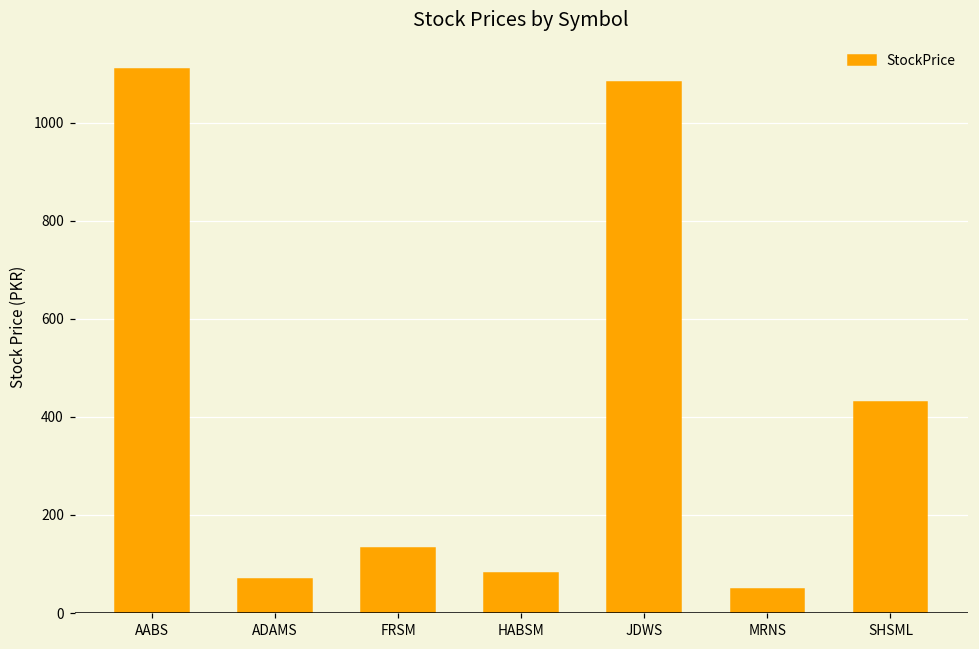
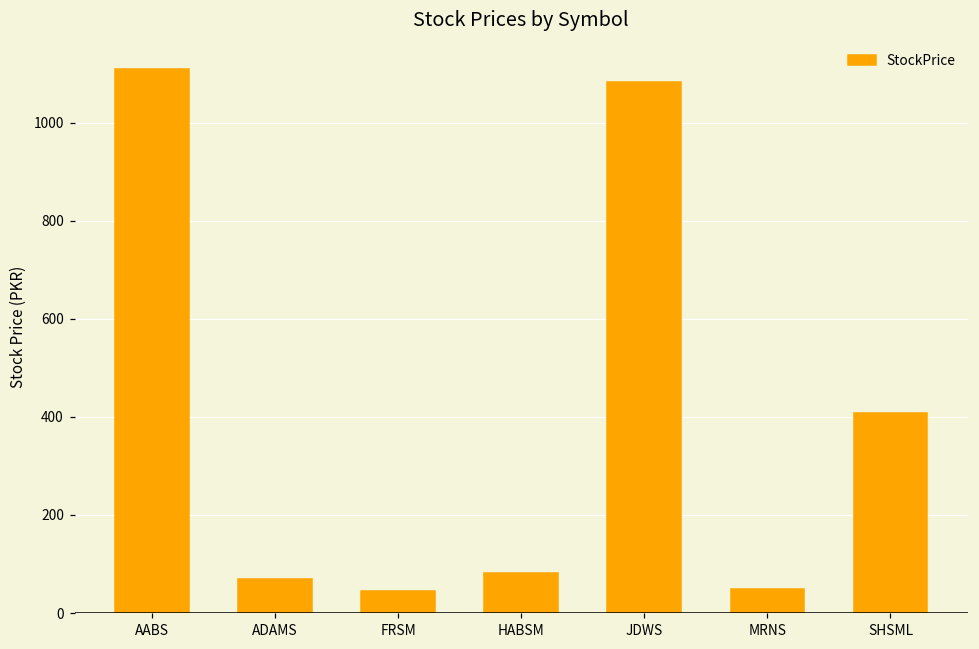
FRSM: 130 -> 50
SHSML: 430 -> 410
